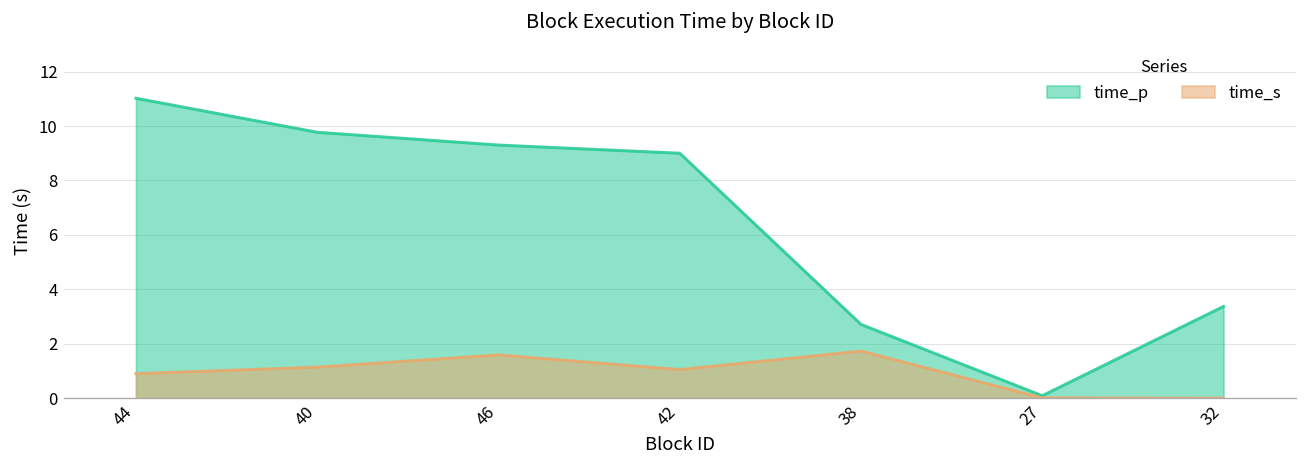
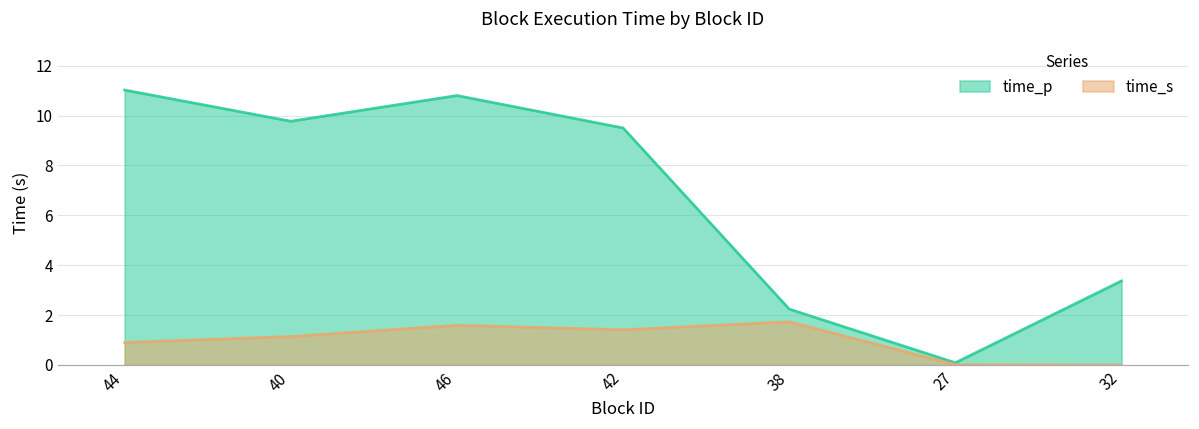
time_p, 46: 9.3 -> 10.8
time_p, 42: 9.0 -> 9.5
time_s, 42: 1.1 -> 1.4
time_p, 38: 2.7 -> 2.2
